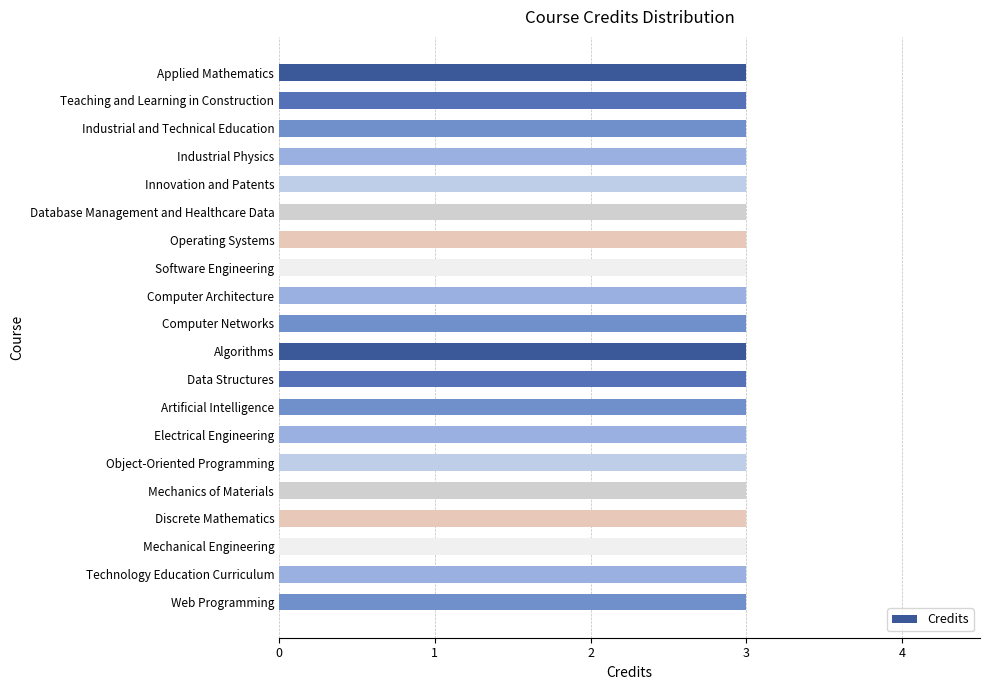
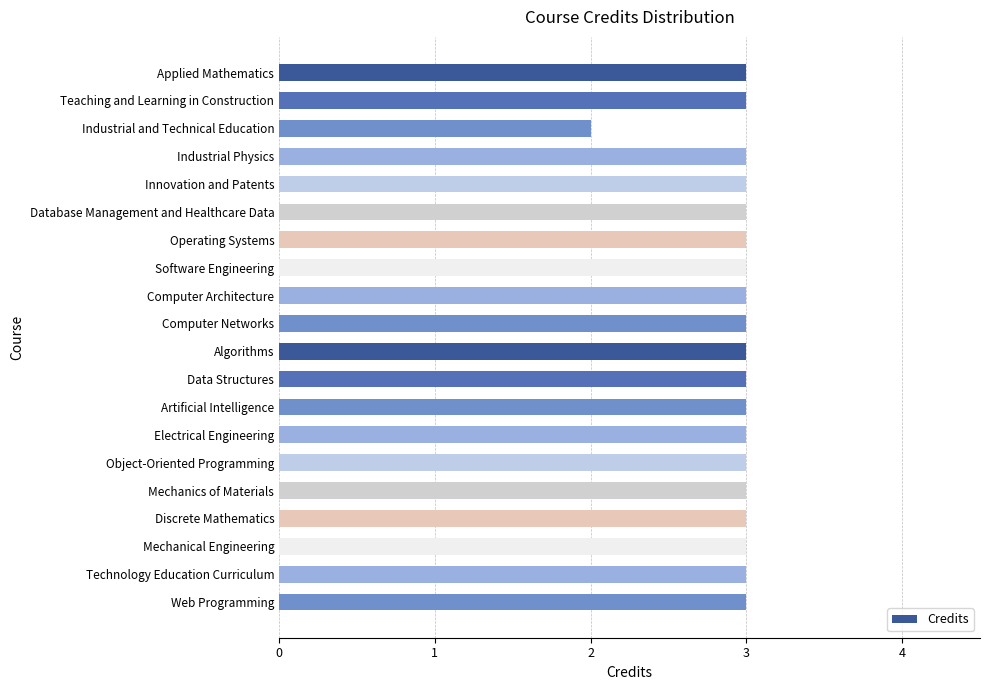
Industrial and Technical Education: 3 -> 2
